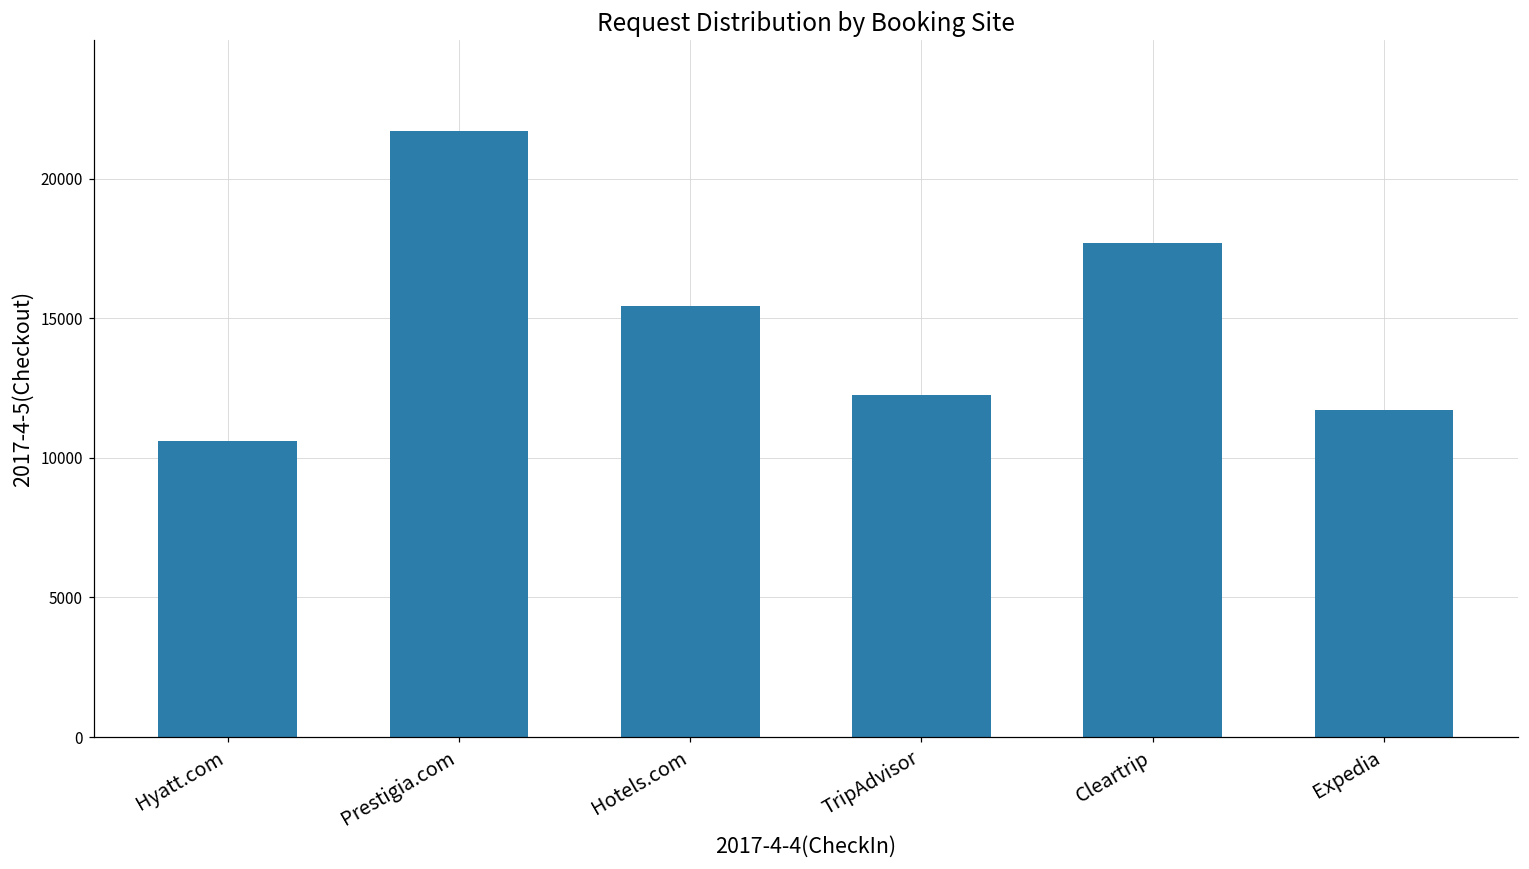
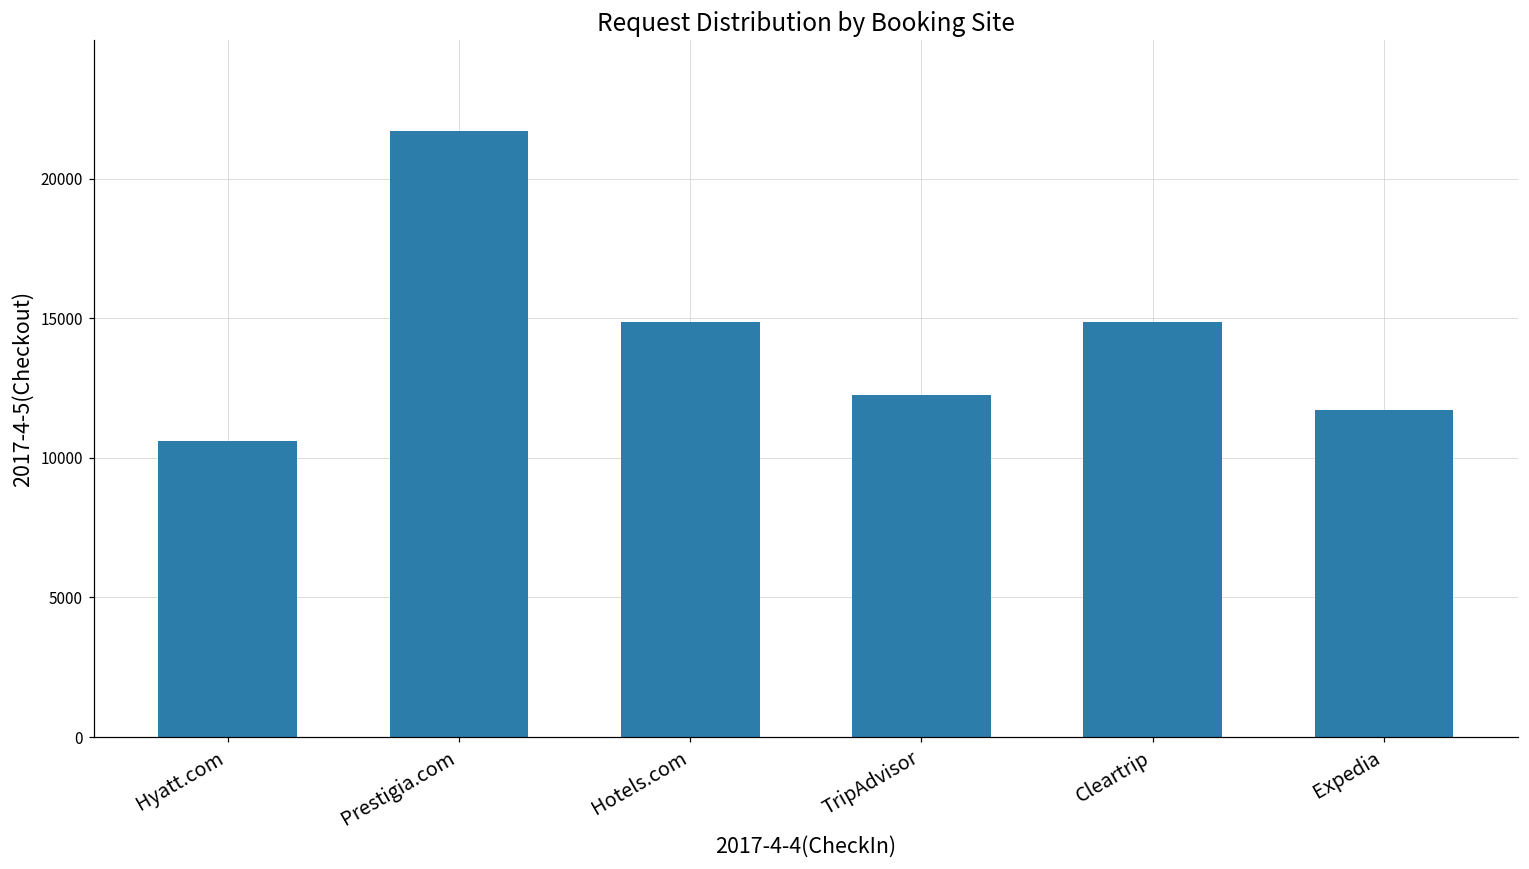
Hotels.com: 15500 -> 14900
Cleartrip: 17700 -> 14900
